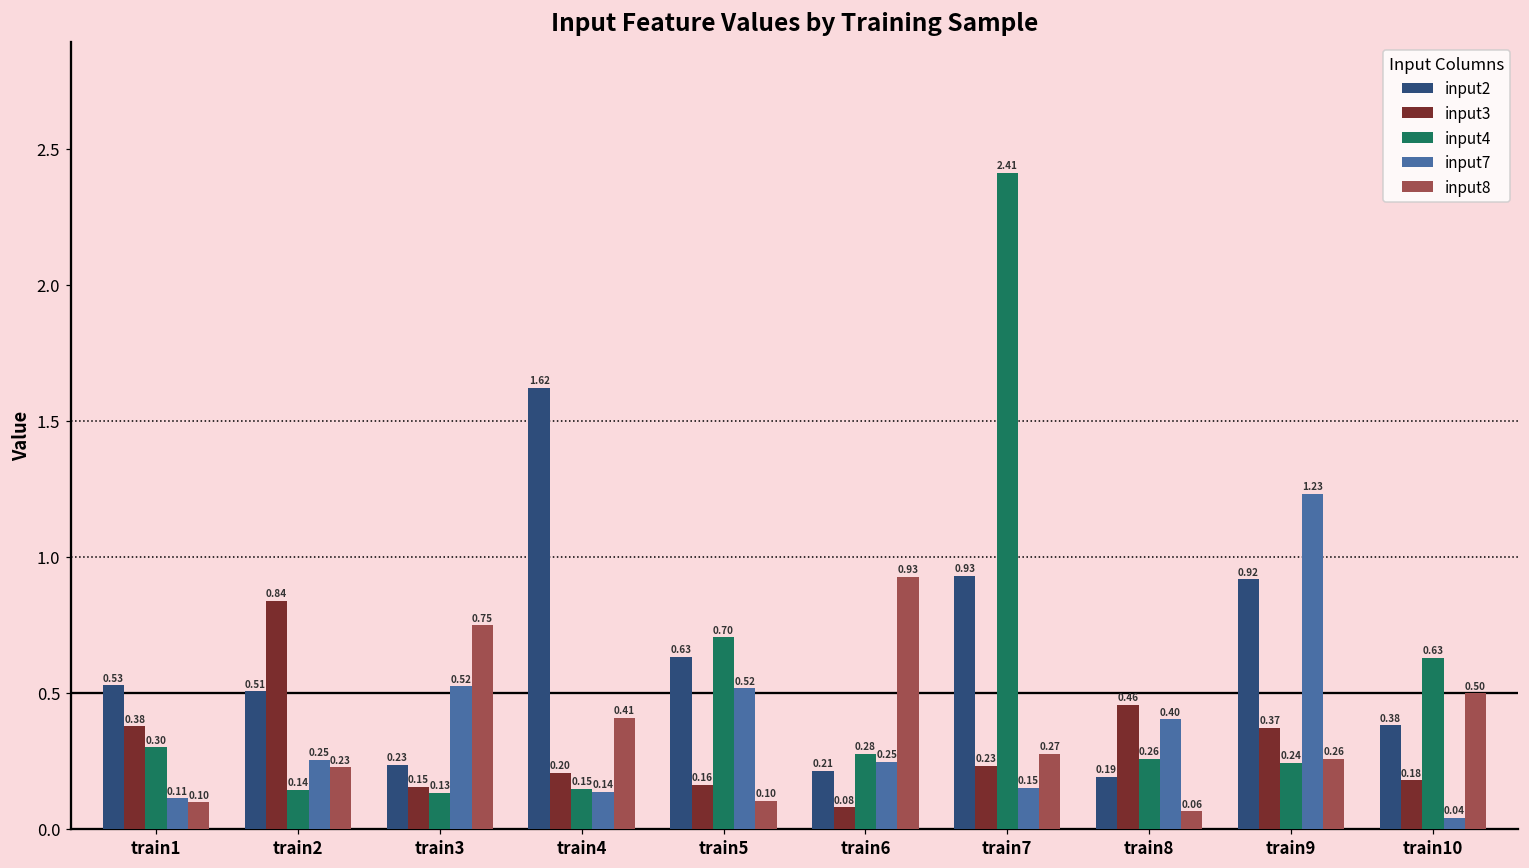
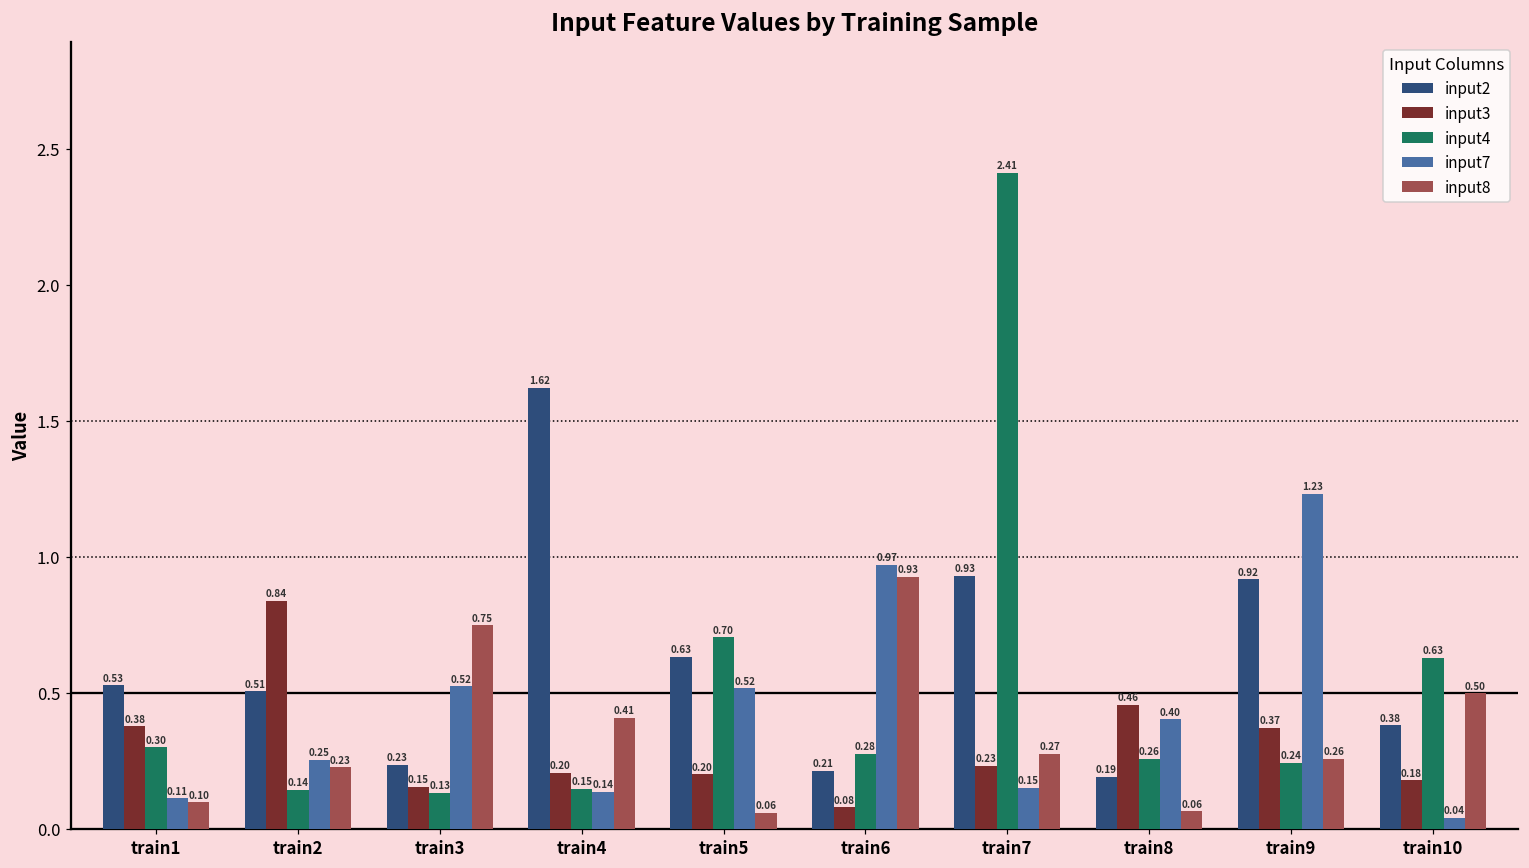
input3, train5: 0.16 -> 0.20
input8, train5: 0.10 -> 0.06
input7, train6: 0.25 -> 0.97
